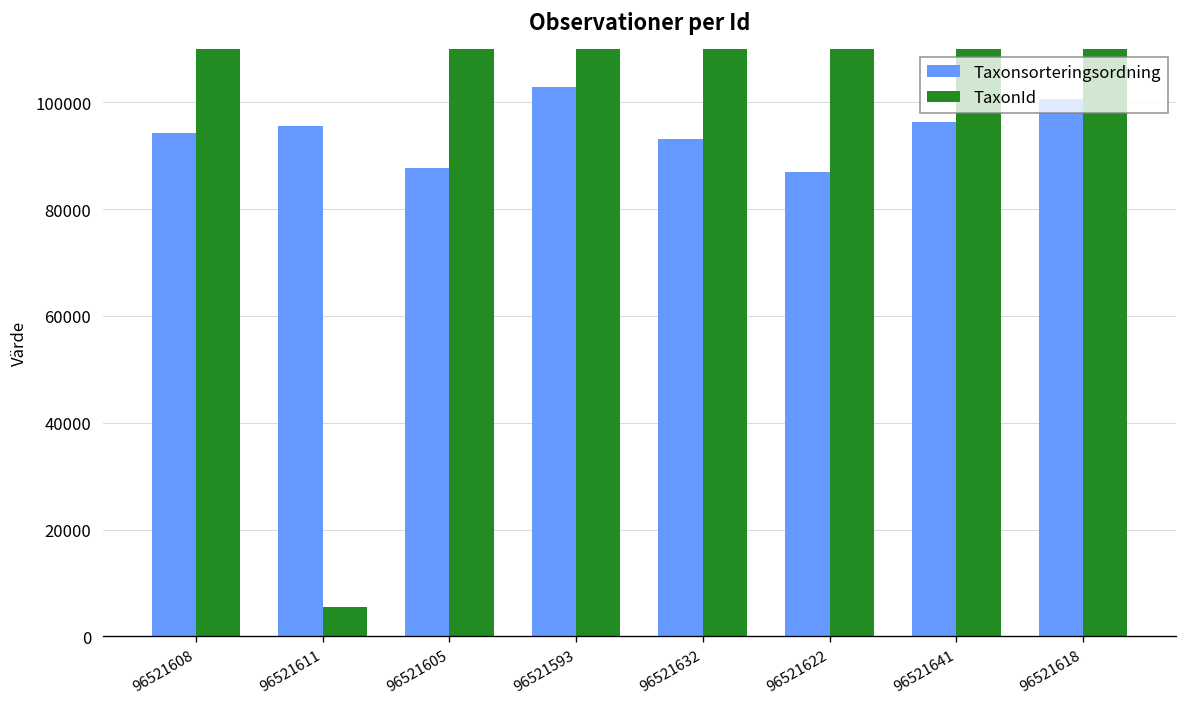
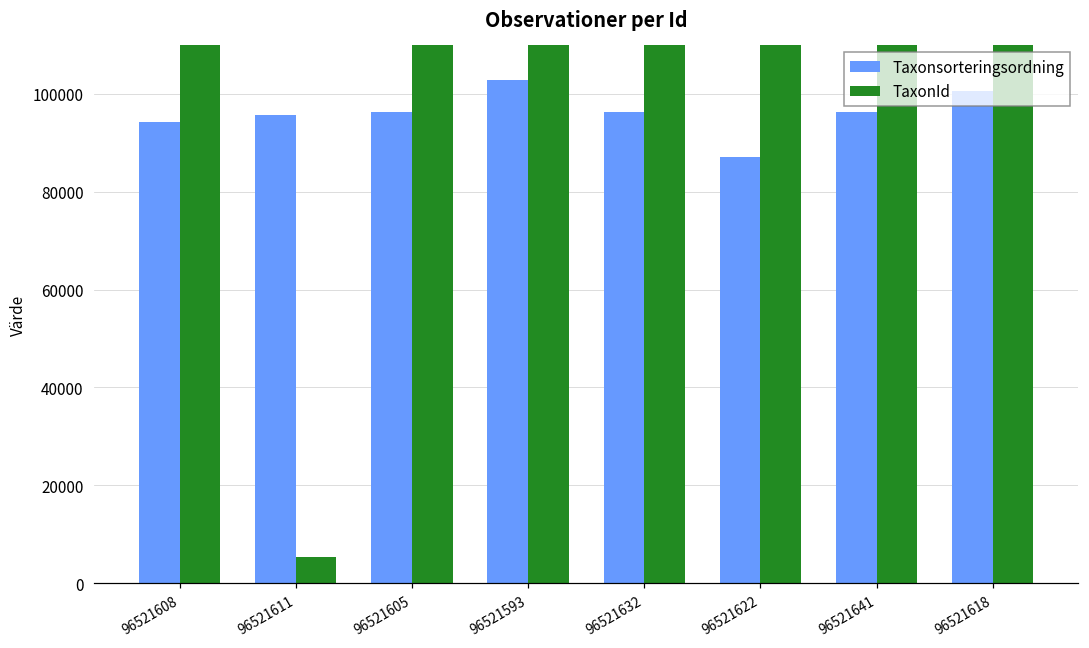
Taxonsorteringsordning, 96521605: 88000 -> 96000
Taxonsorteringsordning, 96521632: 93000 -> 96000
